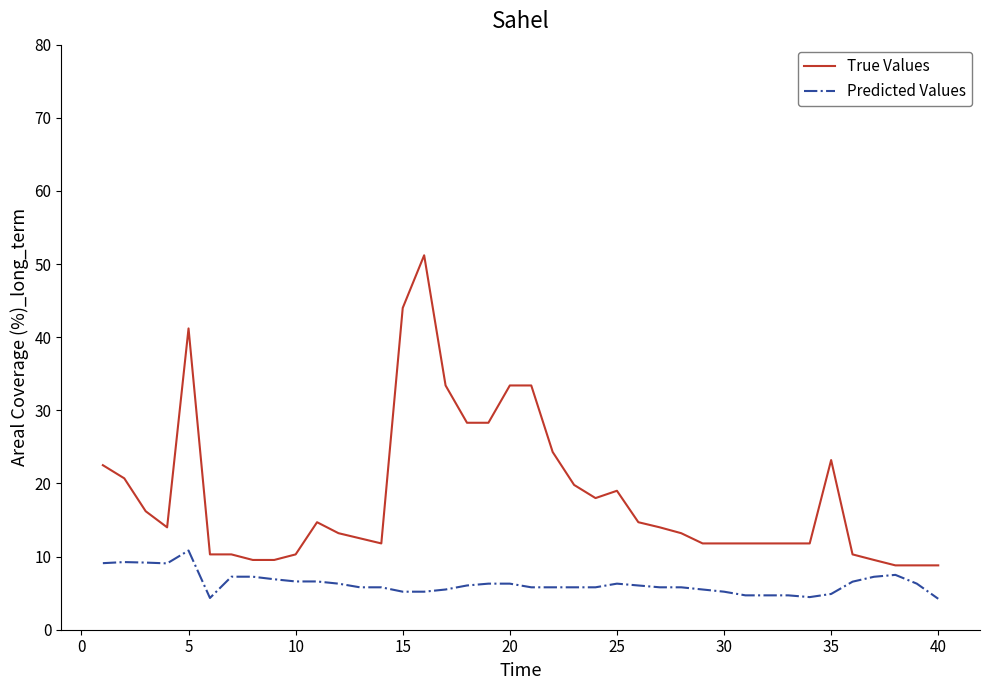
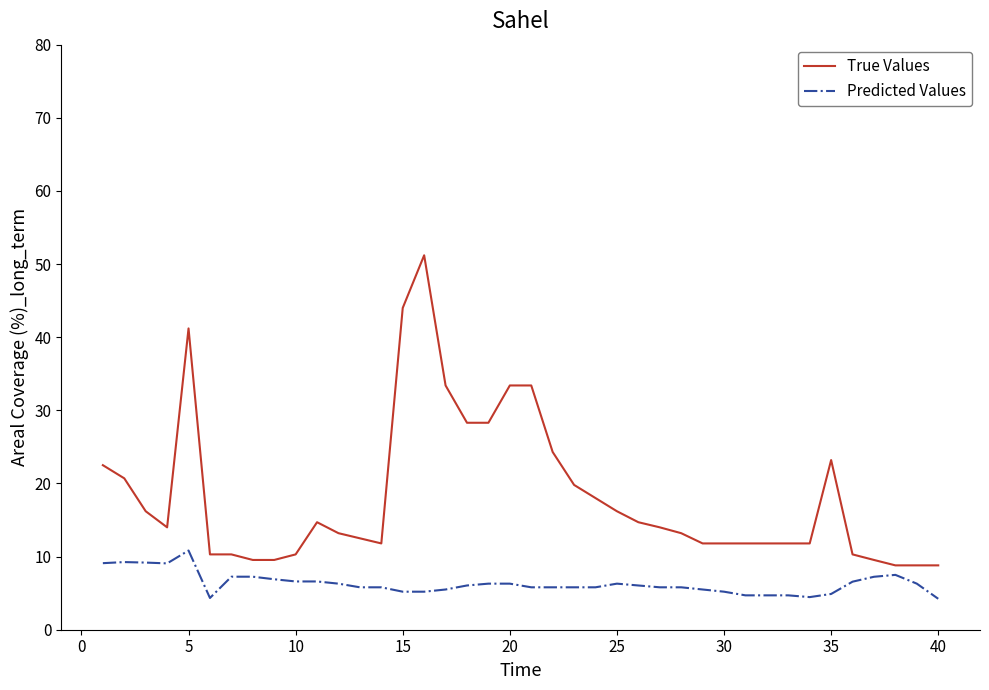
True Values, 25: 19 -> 16
